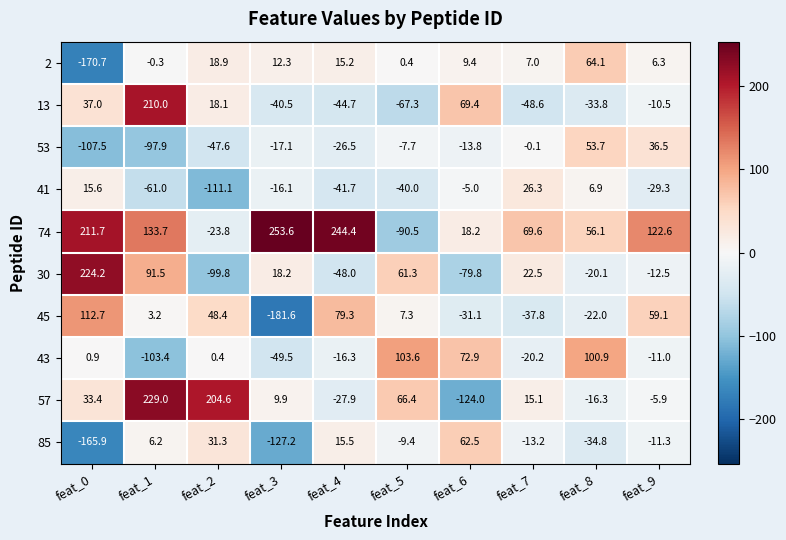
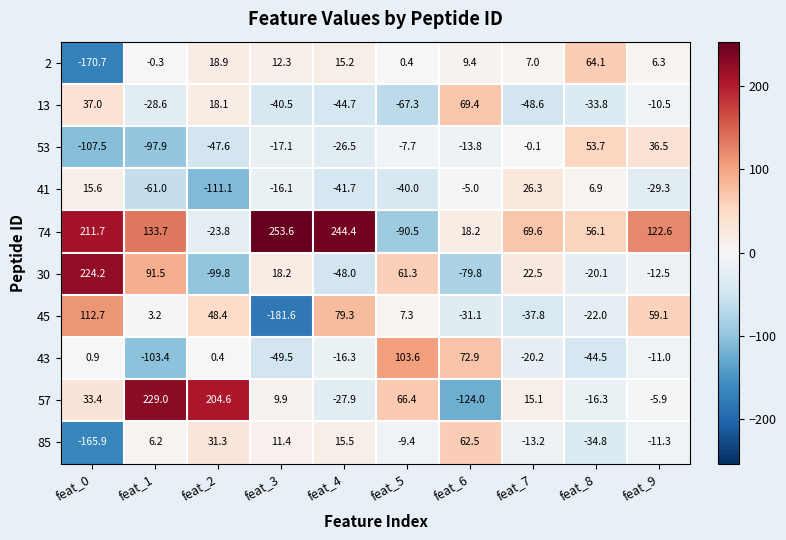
13, feat_1: 210.0 -> -28.6
43, feat_8: 100.9 -> -44.5
85, feat_3: -127.2 -> 11.4
